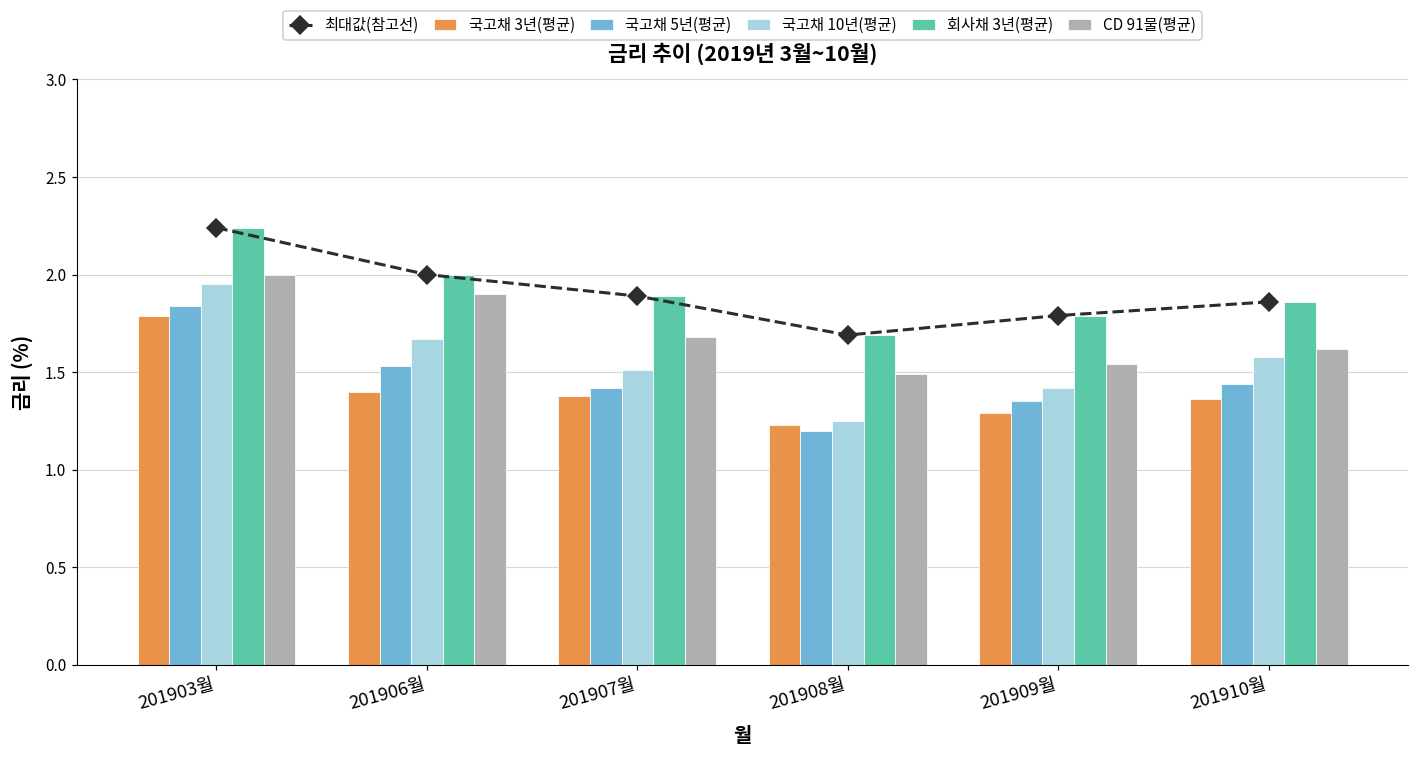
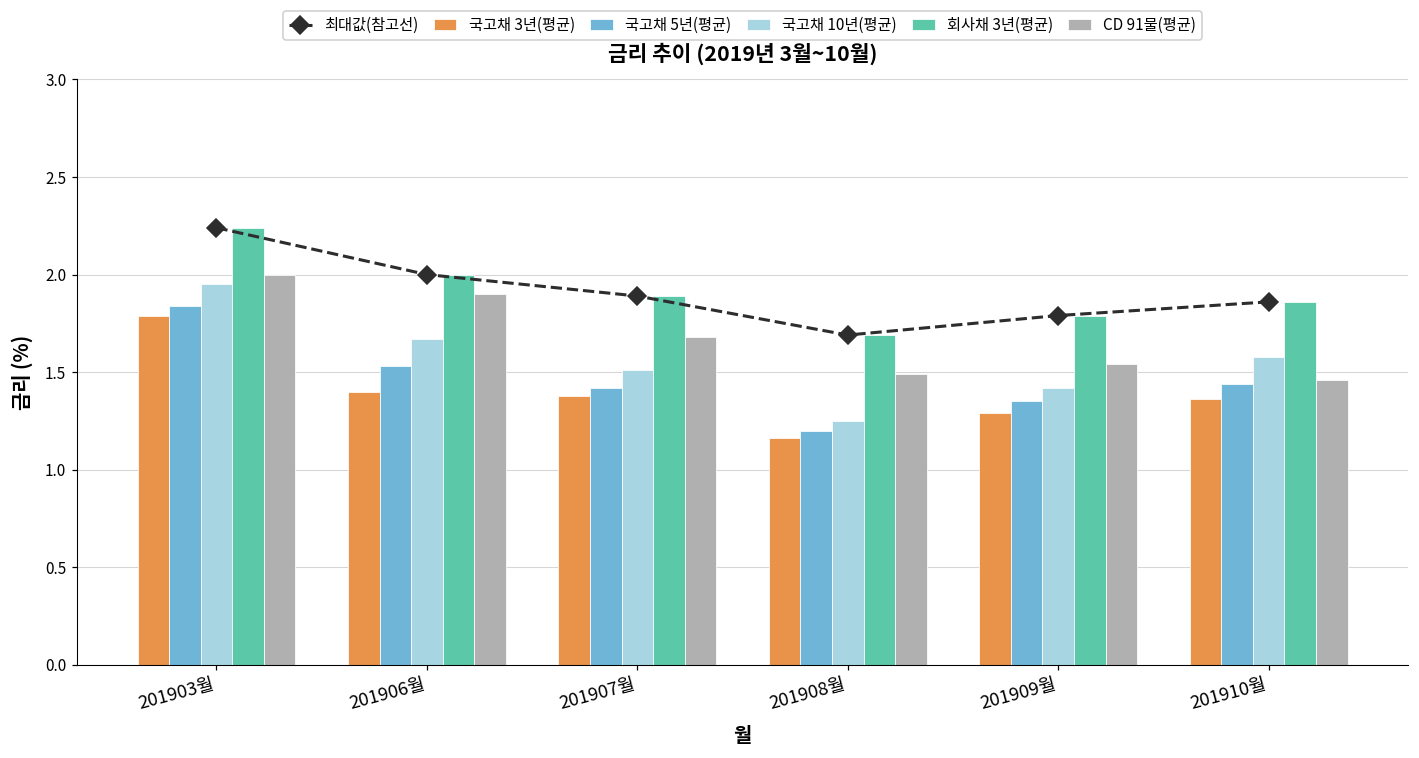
국고채 3년(평균), 201908월: 1.23 -> 1.16
CD 91물(평균), 201910월: 1.62 -> 1.46
